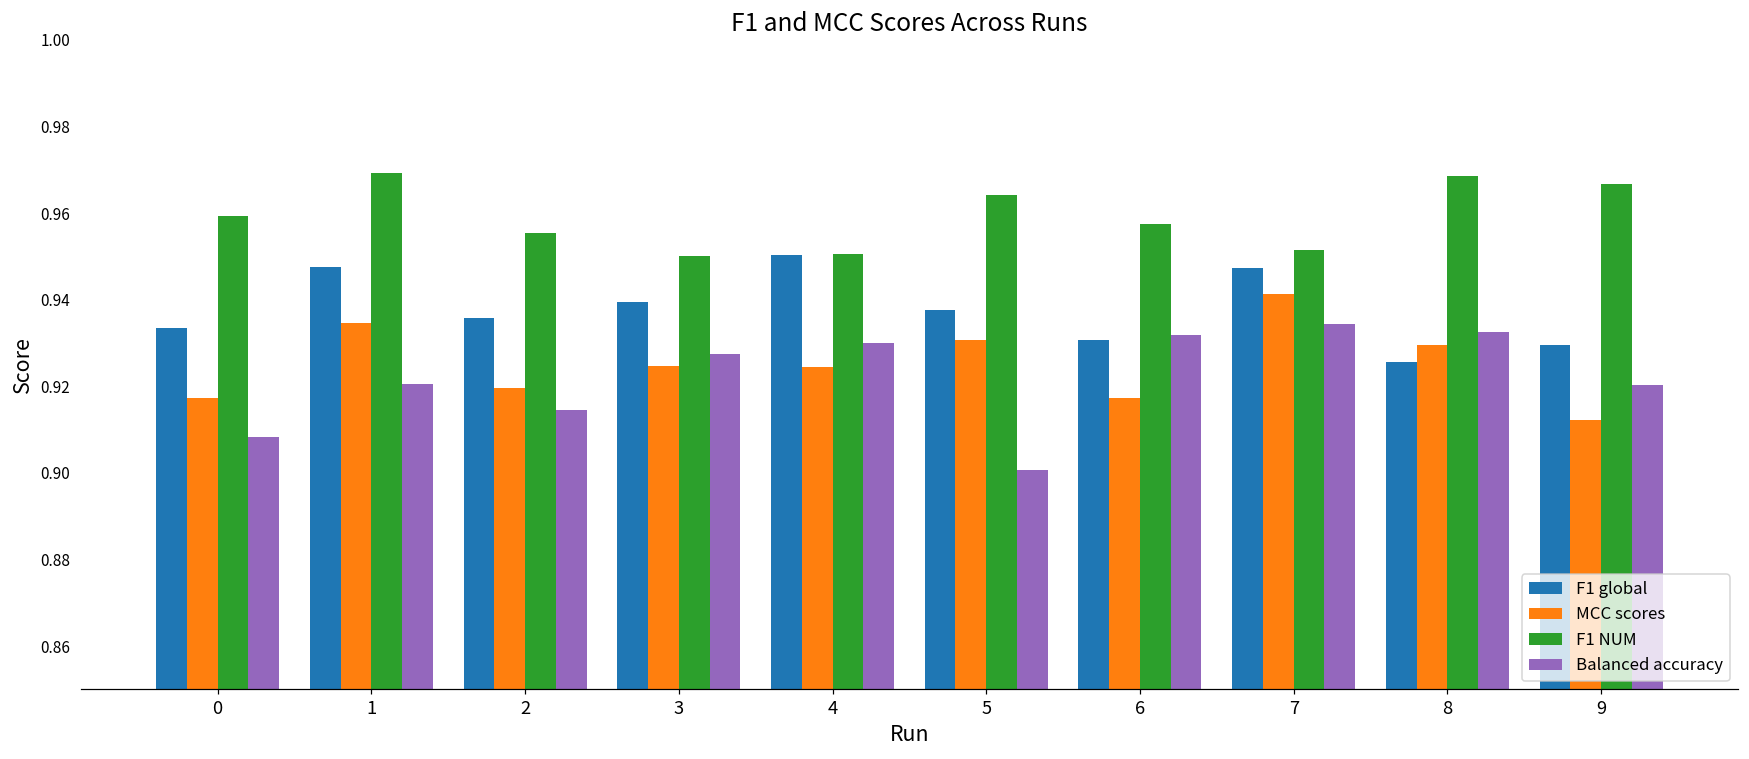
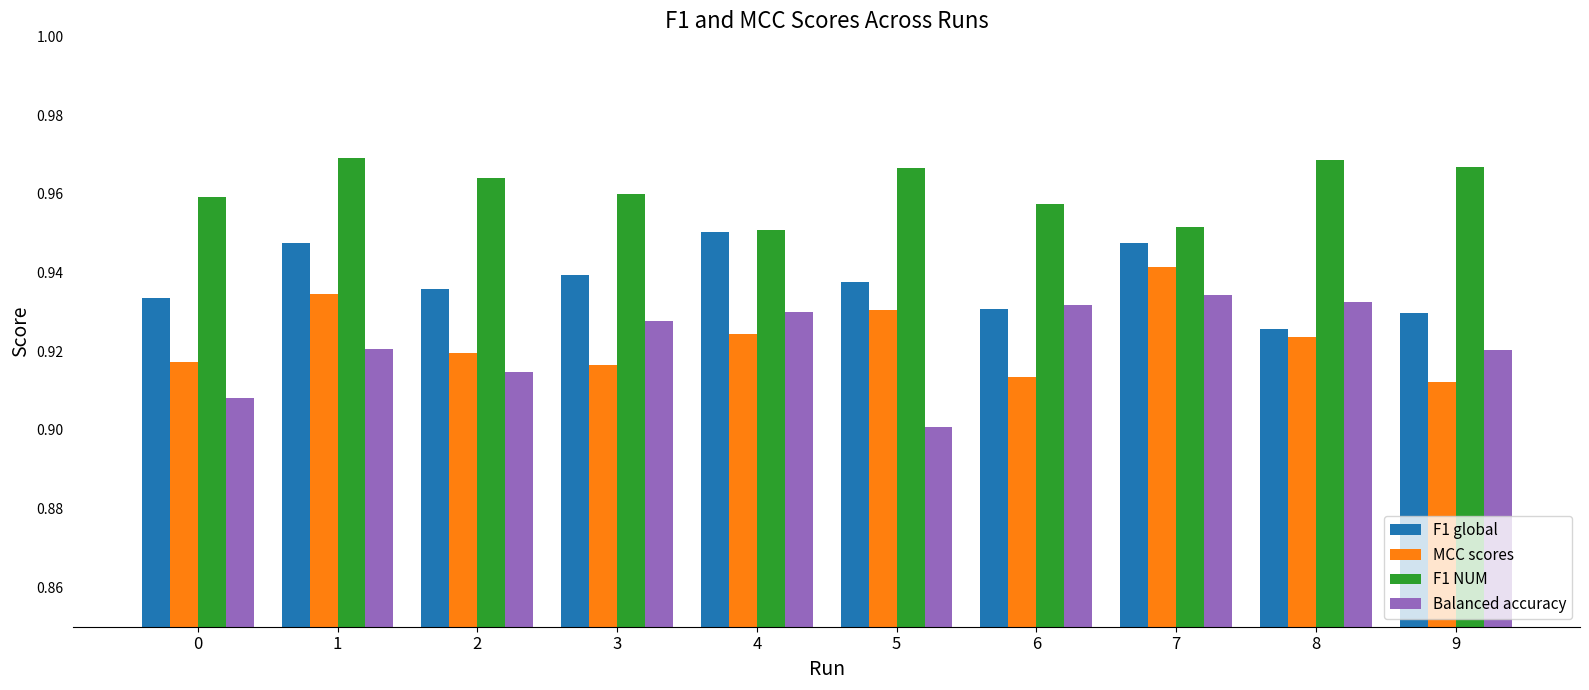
F1 NUM, 2: 0.955 -> 0.964
MCC scores, 3: 0.925 -> 0.916
F1 NUM, 3: 0.95 -> 0.96
F1 NUM, 5: 0.964 -> 0.967
MCC scores, 6: 0.917 -> 0.913
MCC scores, 8: 0.930 -> 0.924
